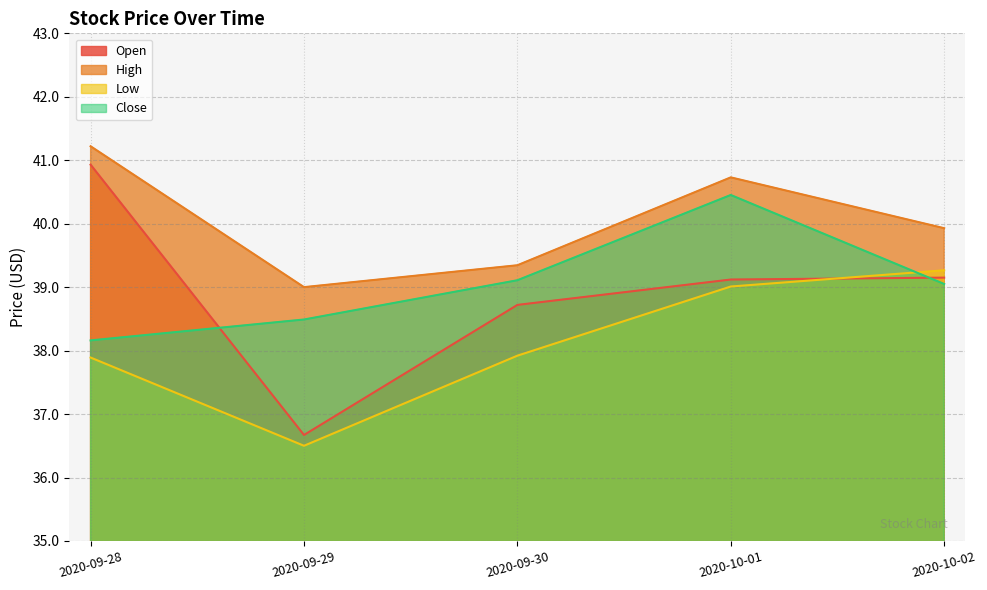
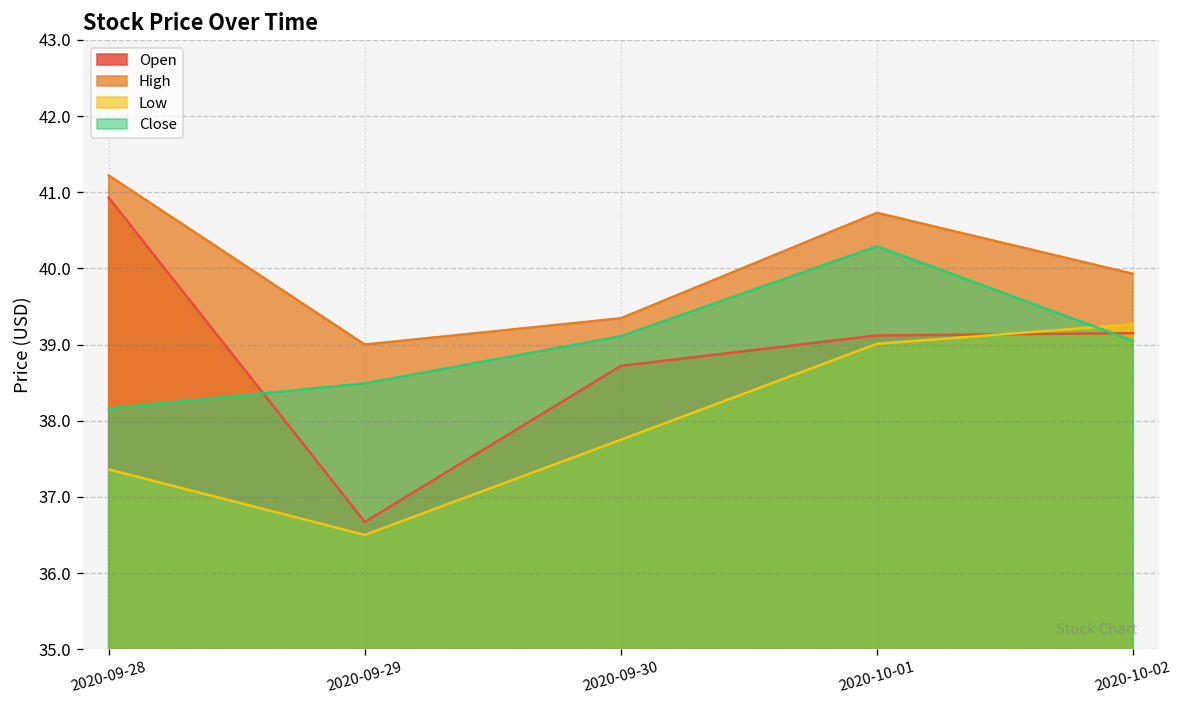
Low, 2020-09-28: 37.9 -> 37.4
Low, 2020-09-30: 37.9 -> 37.8
Close, 2020-10-01: 40.5 -> 40.3
